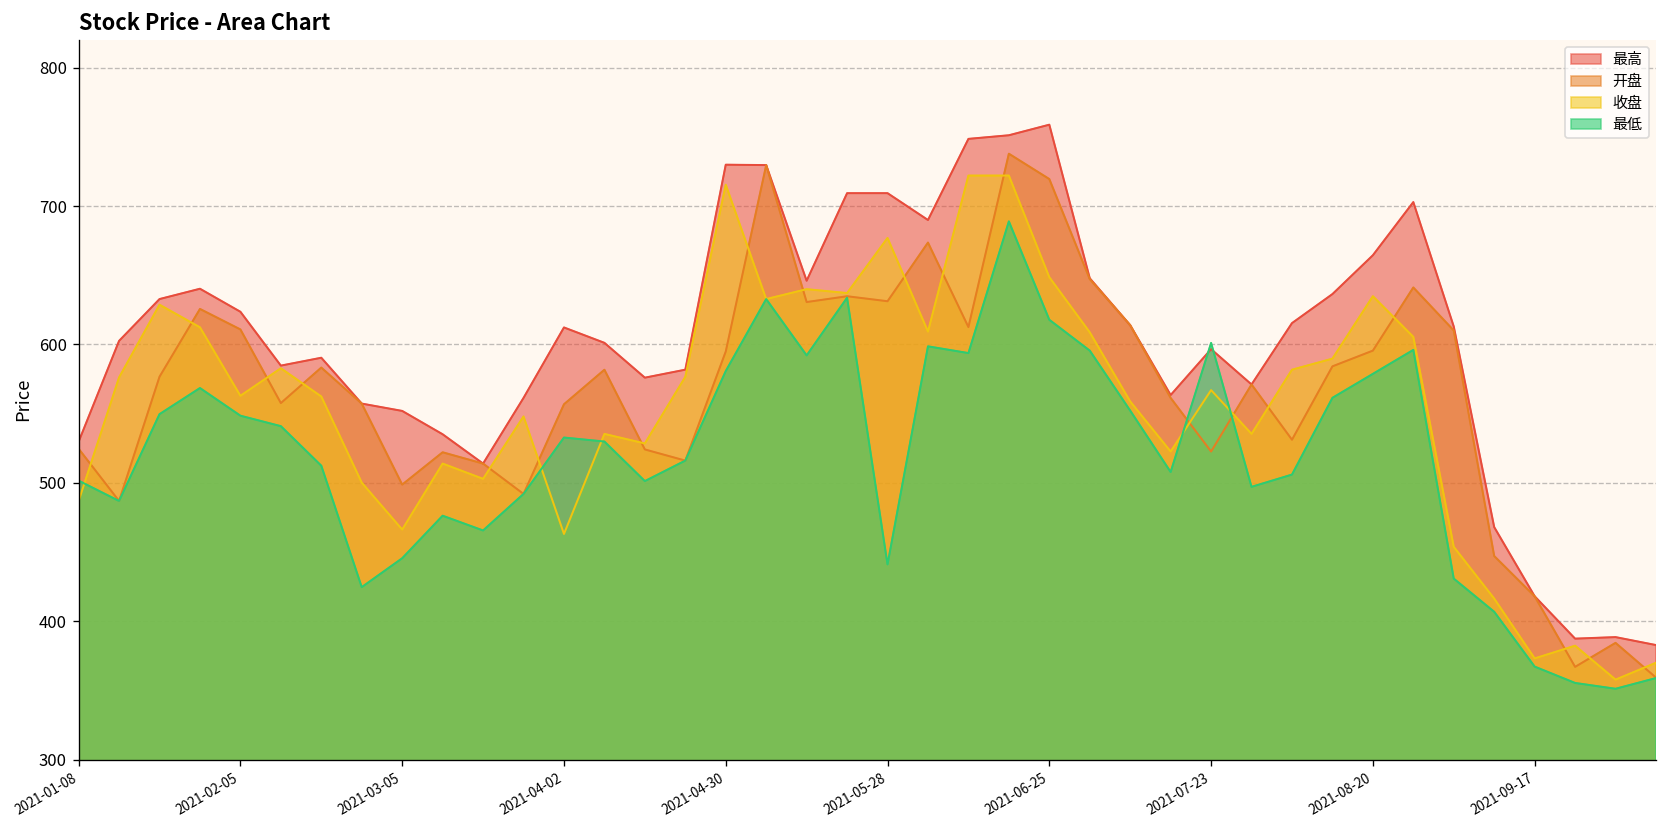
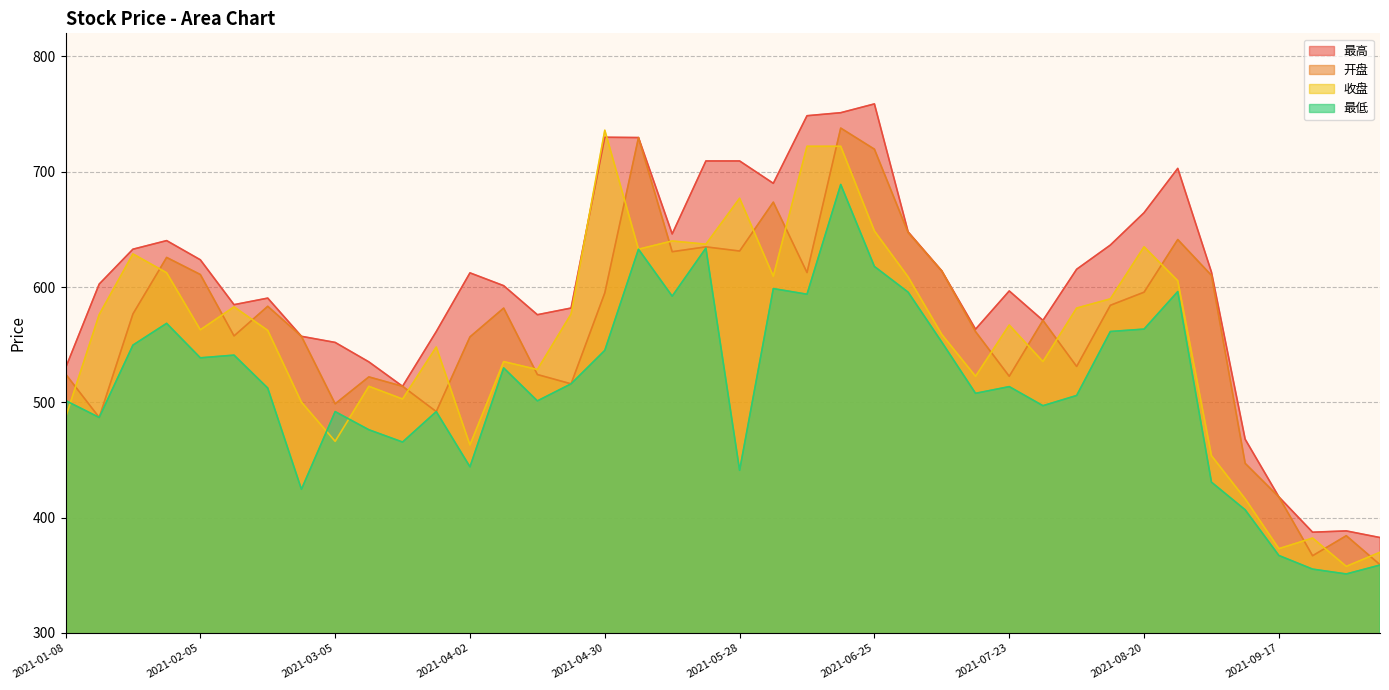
最低, 2021-02-05: 549 -> 539
最低, 2021-03-05: 446 -> 492
最低, 2021-04-02: 533 -> 444
收盘, 2021-04-30: 715 -> 736
最低, 2021-04-30: 581 -> 545
最低, 2021-07-23: 601 -> 514
最低, 2021-08-20: 579 -> 564
